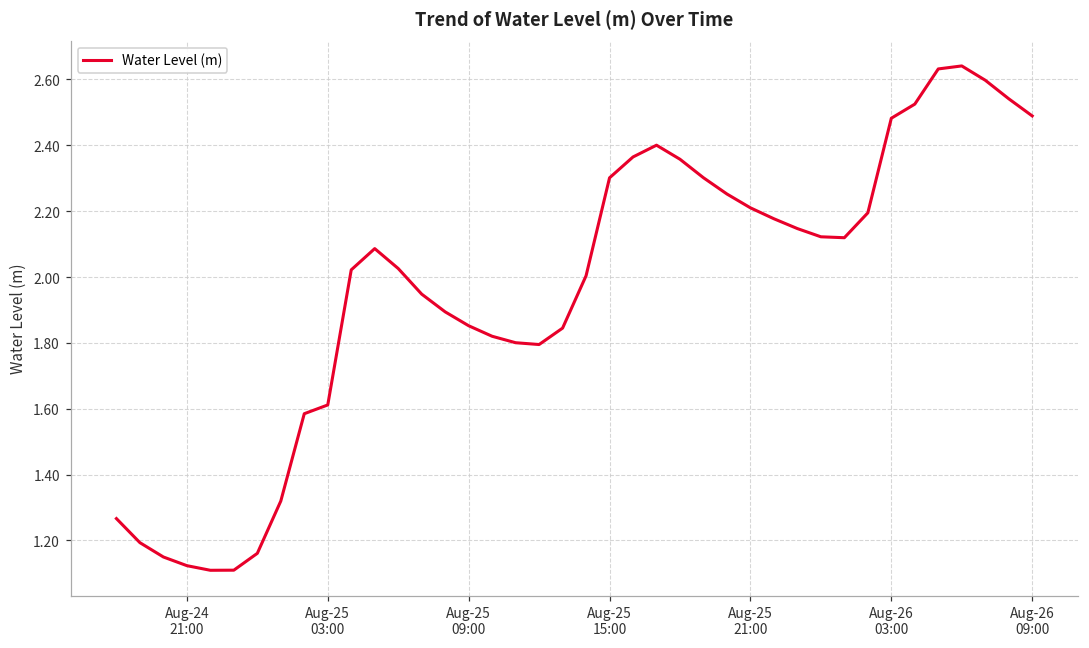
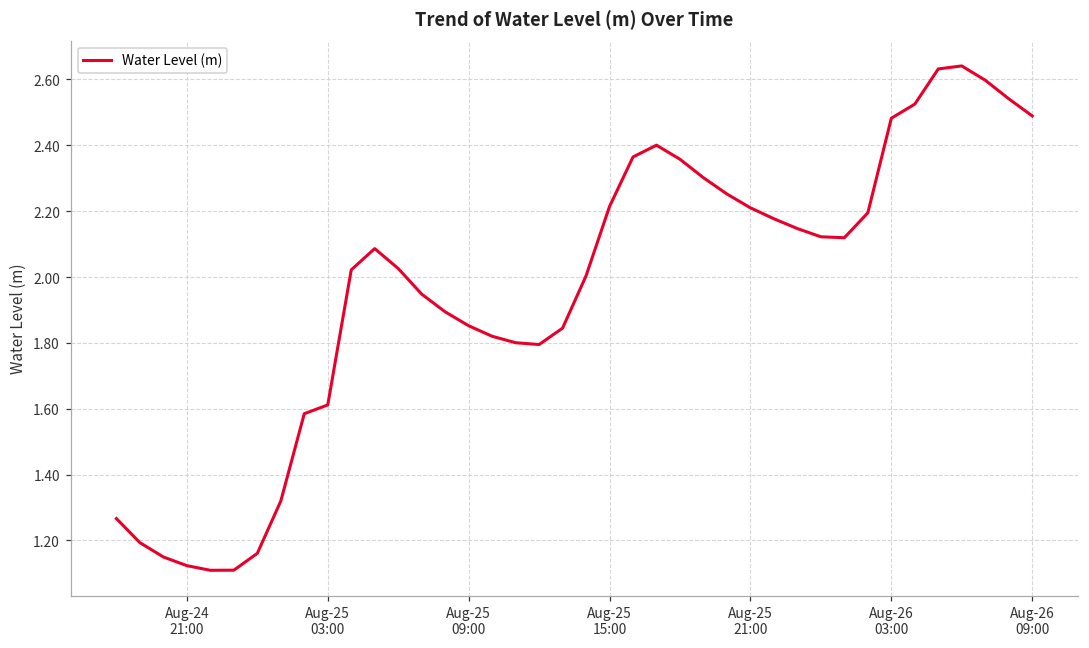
Aug-25 15:00: 2.30 -> 2.21
